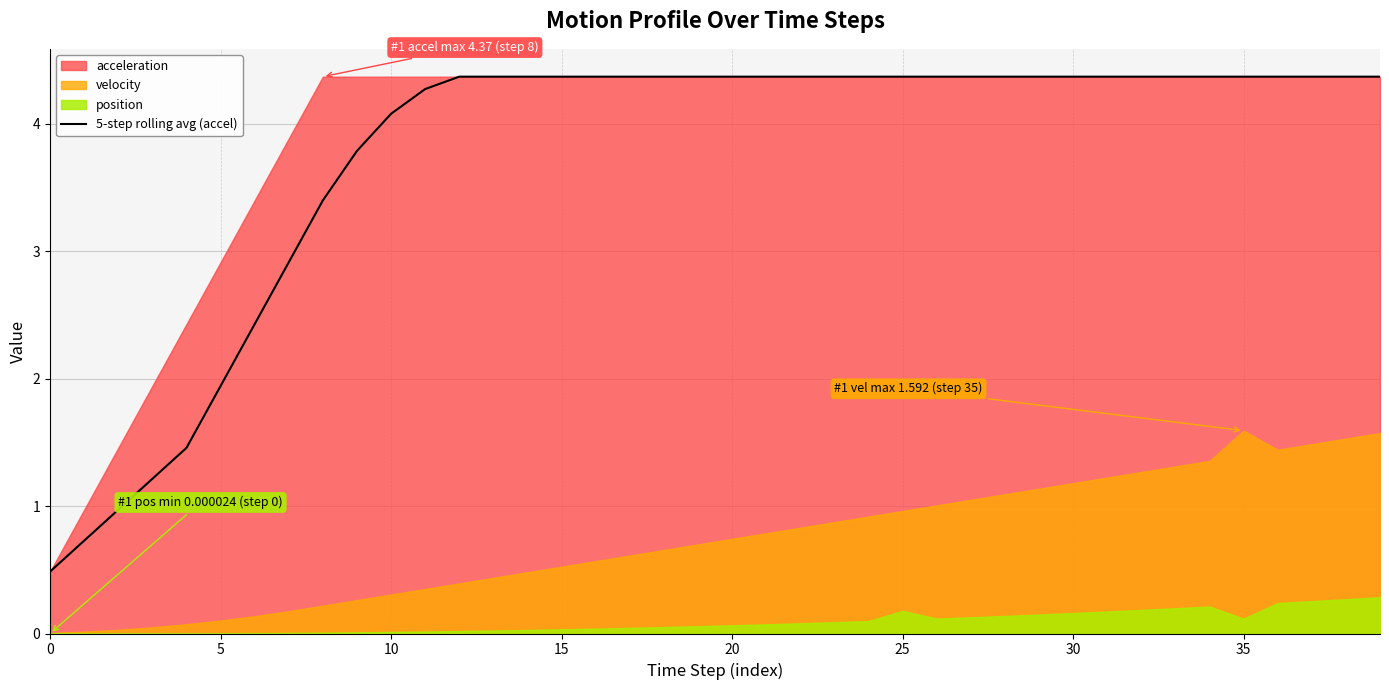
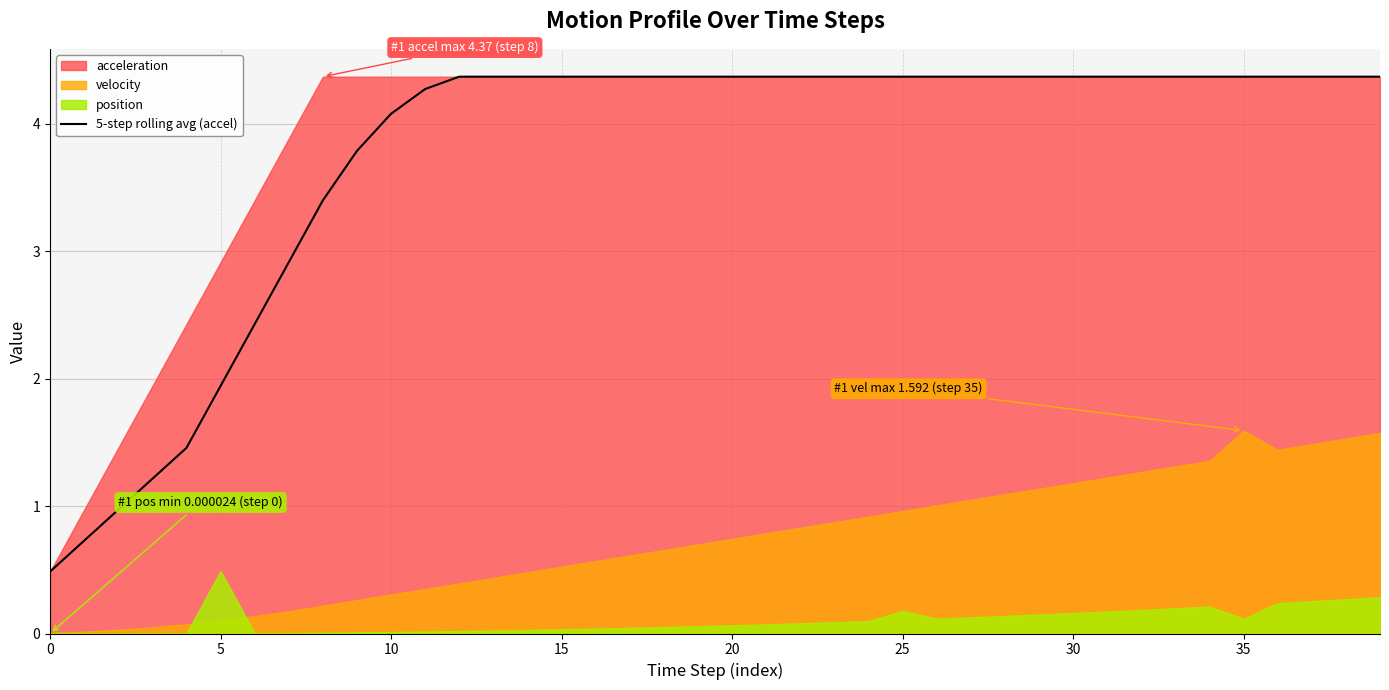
position, 5: 0.00 -> 0.49
